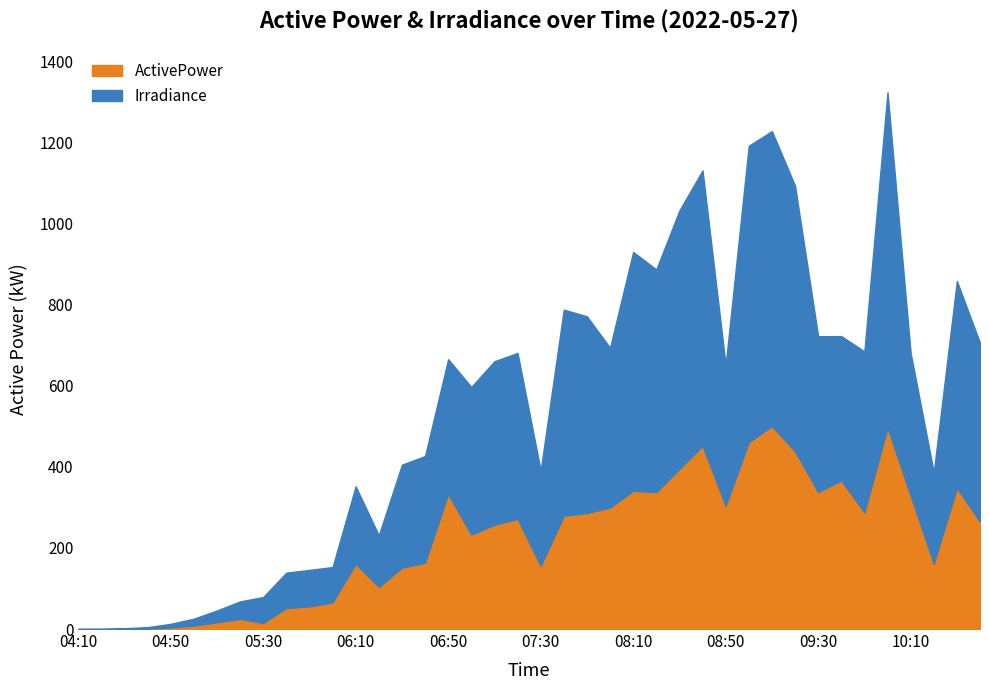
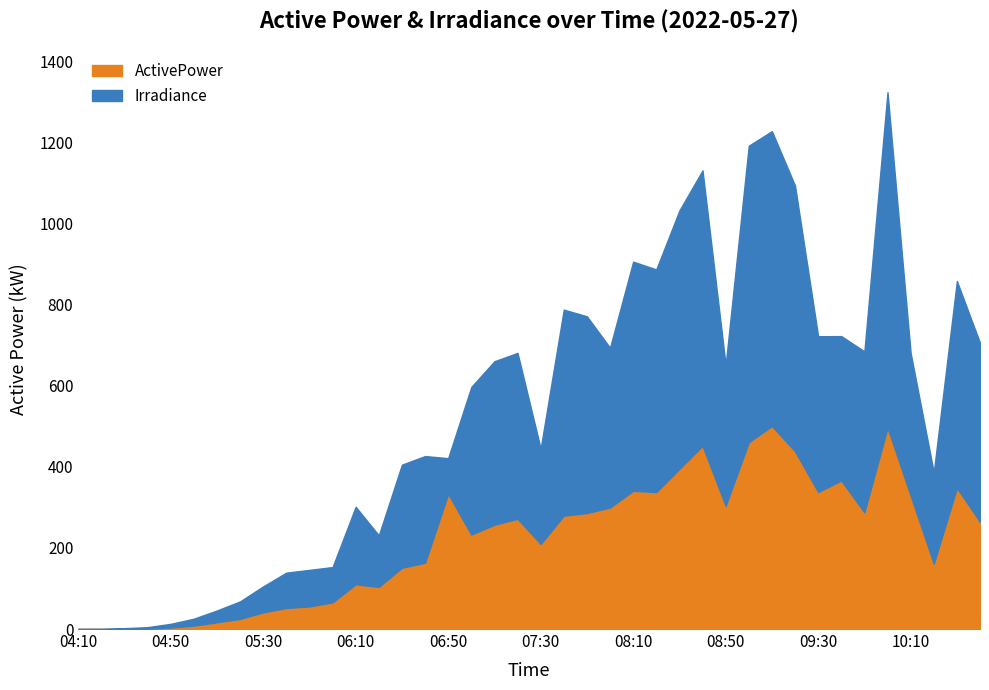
ActivePower, 05:30: 10 -> 40
ActivePower, 06:10: 160 -> 110
Irradiance, 06:50: 330 -> 90
ActivePower, 07:30: 160 -> 210
Irradiance, 08:10: 590 -> 570
